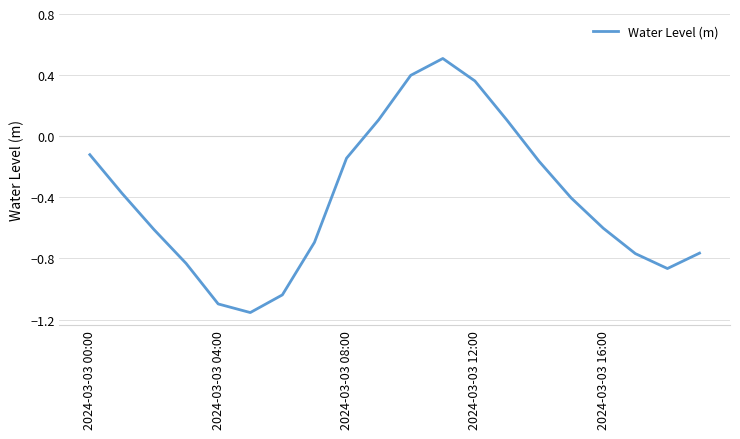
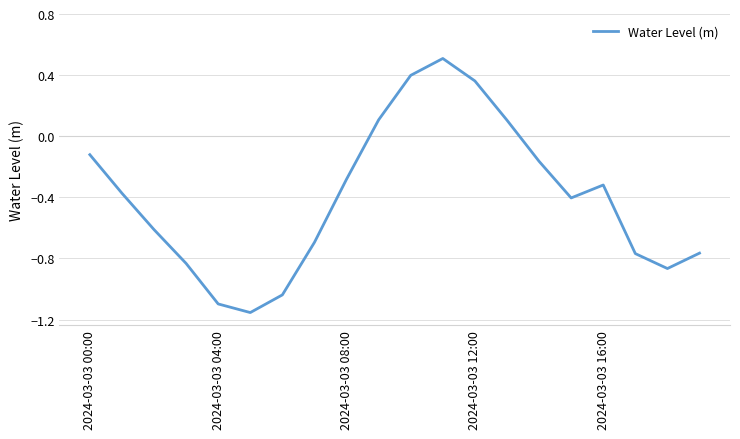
2024-03-03 08:00: -0.14 -> -0.28
2024-03-03 16:00: -0.60 -> -0.32
